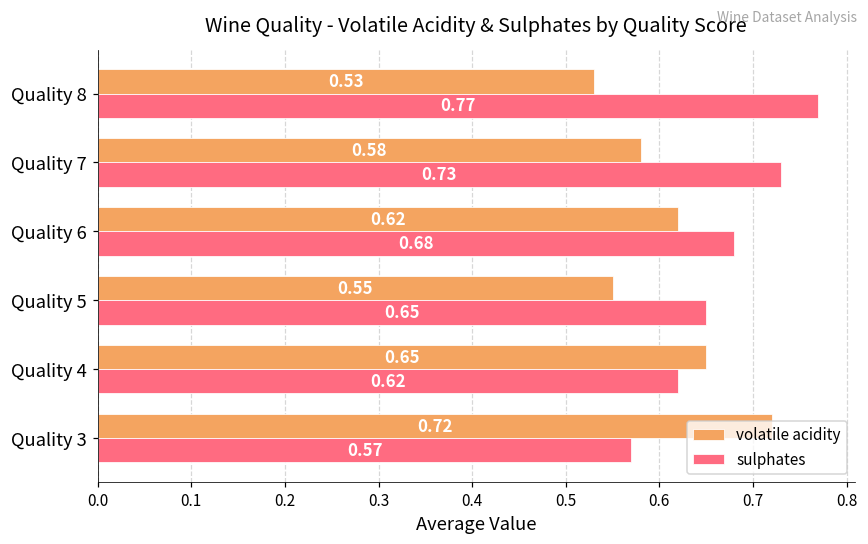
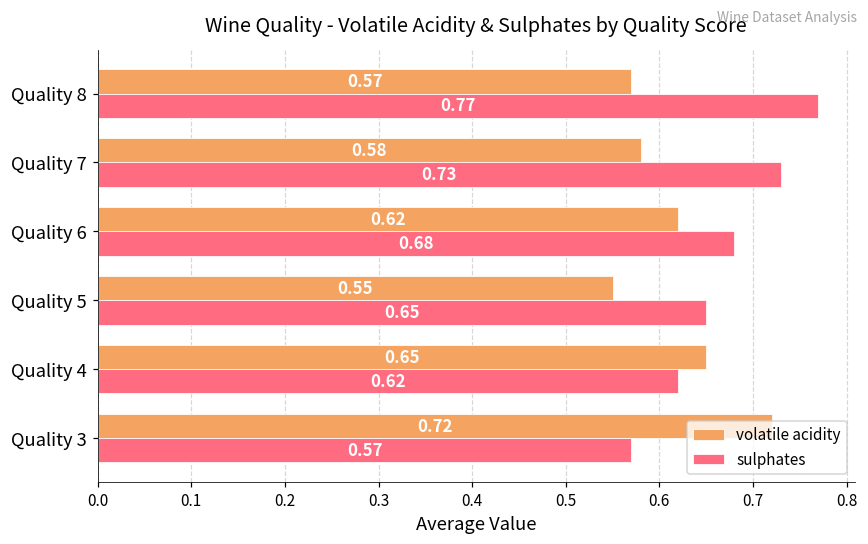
volatile acidity, Quality 8: 0.53 -> 0.57
